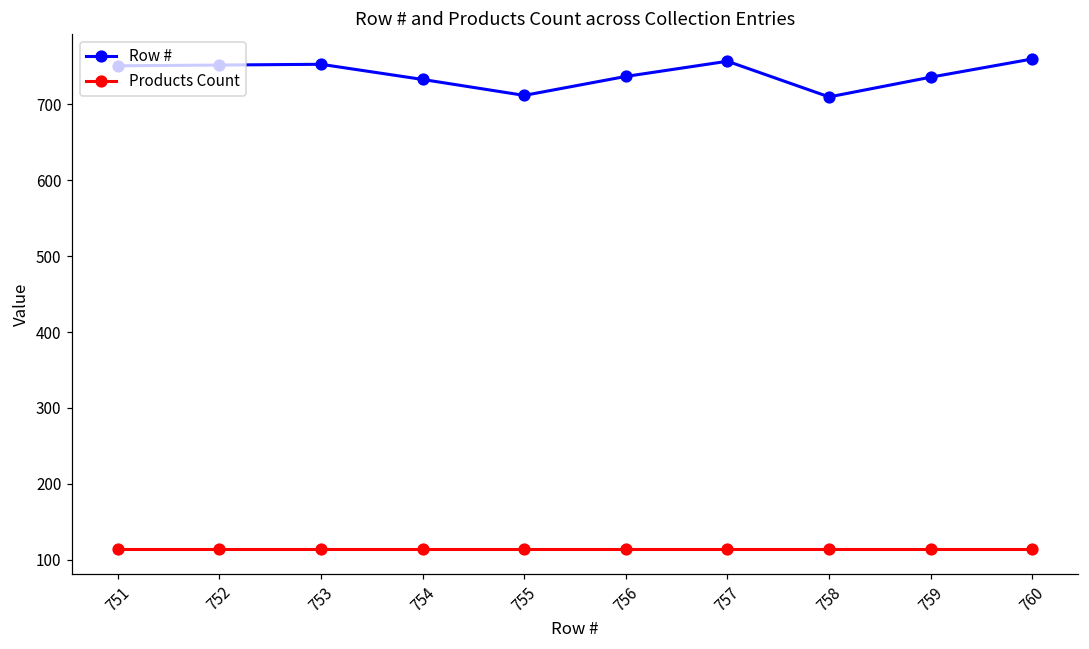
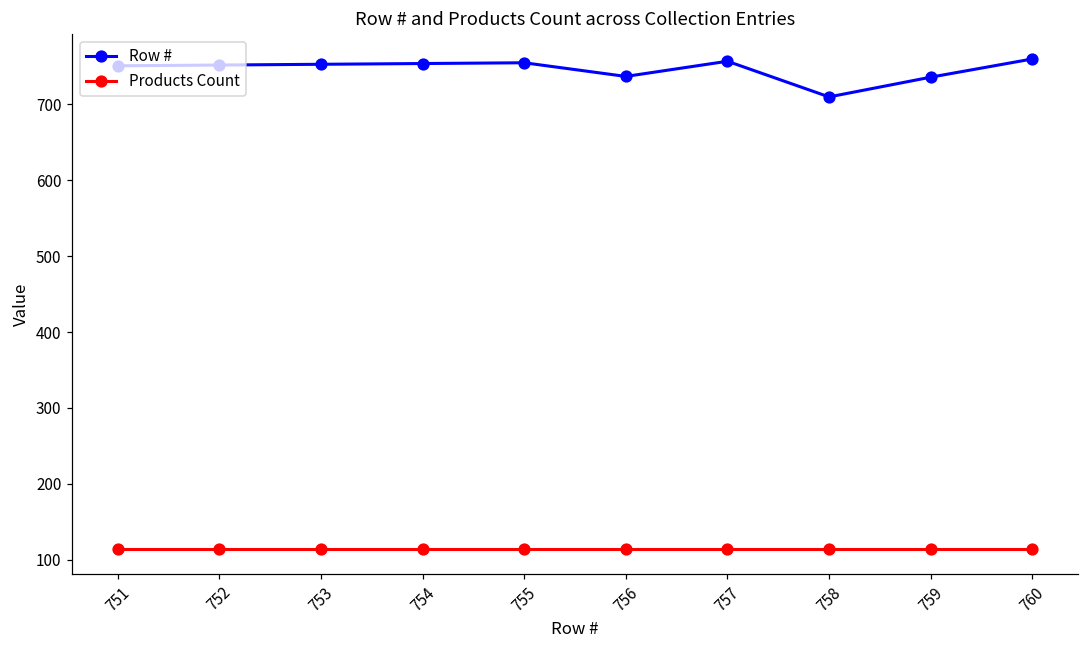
Row #, 754: 730 -> 750
Row #, 755: 710 -> 760
